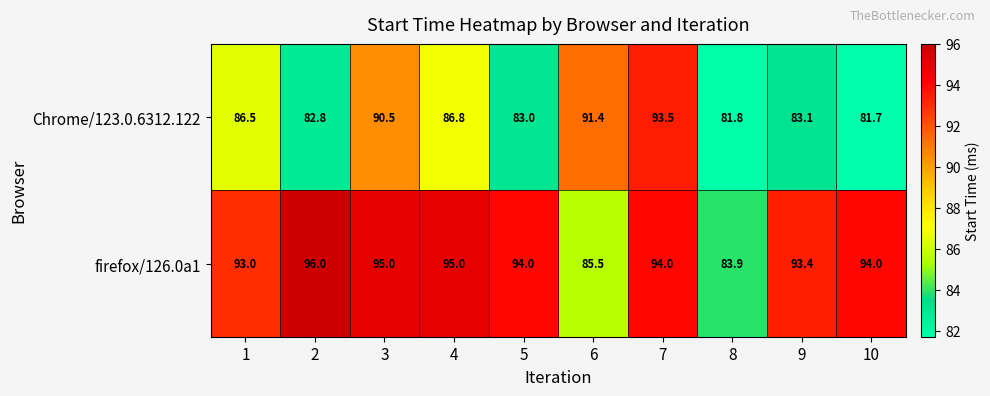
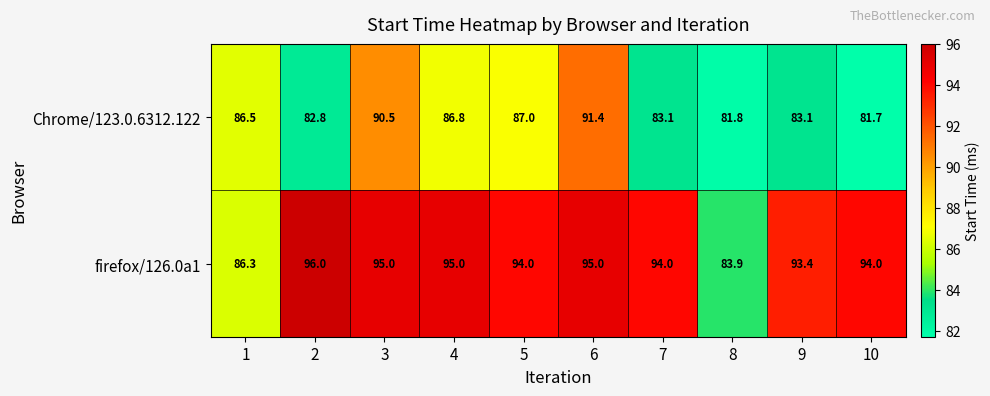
Chrome/123.0.6312.122, 5: 83.0 -> 87.0
Chrome/123.0.6312.122, 7: 93.5 -> 83.1
firefox/126.0a1, 1: 93.0 -> 86.3
firefox/126.0a1, 6: 85.5 -> 95.0
